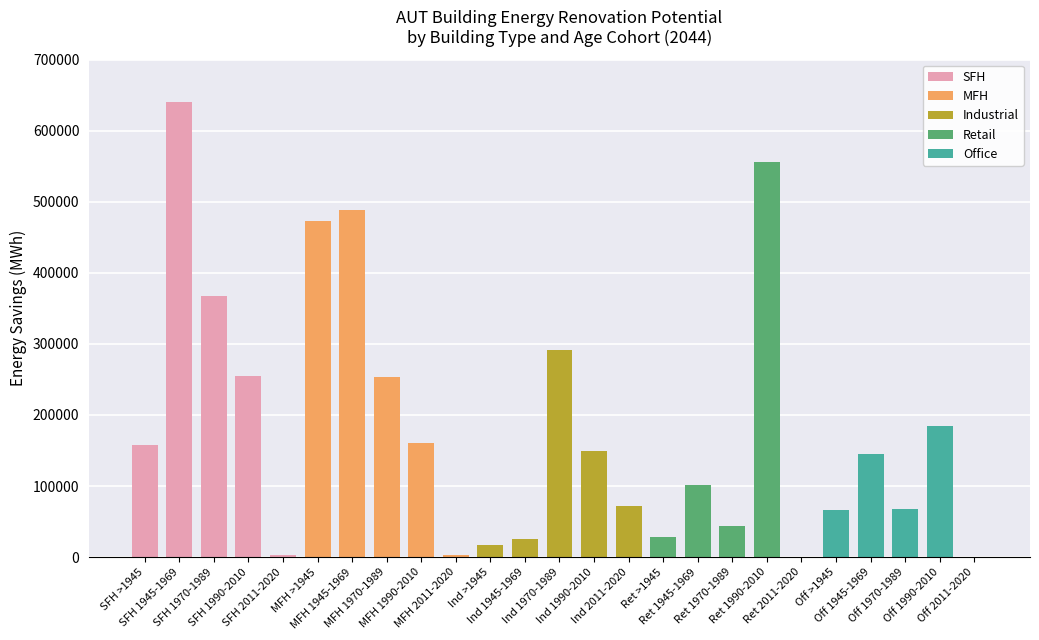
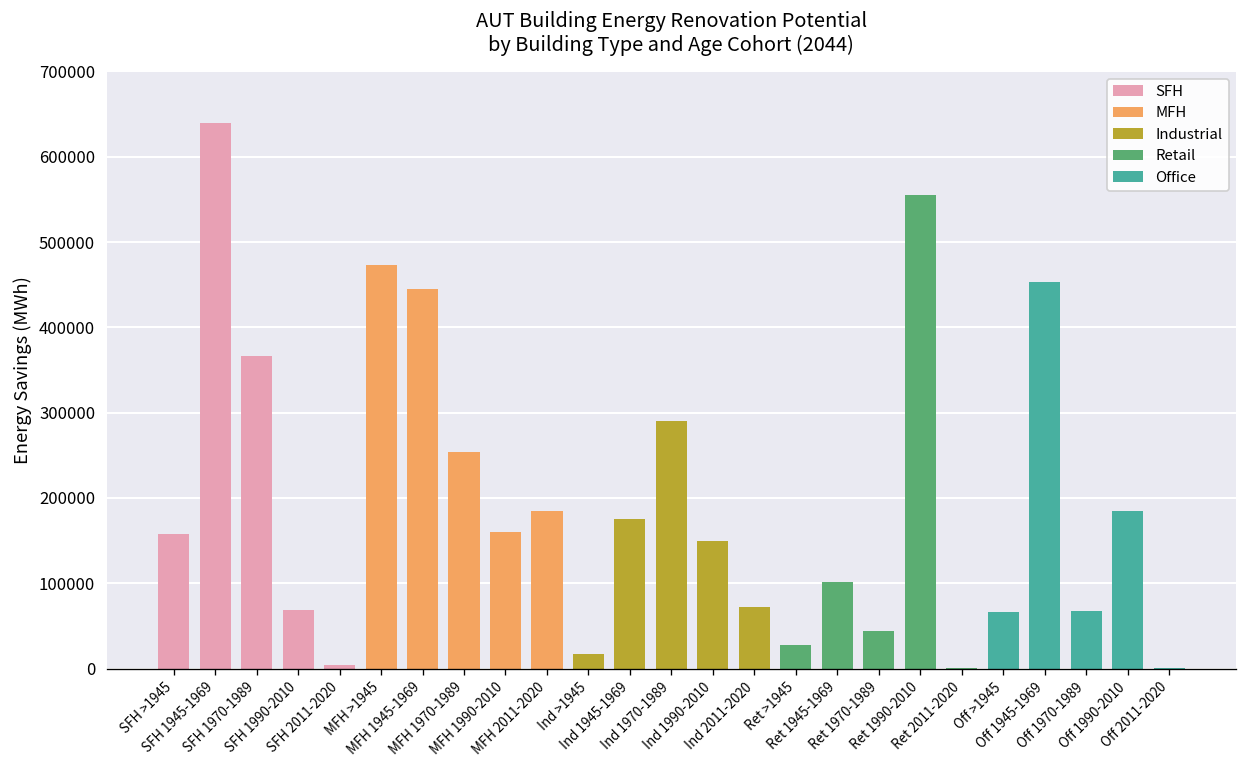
SFH 1990-2010: 250000 -> 70000
MFH 1945-1969: 490000 -> 440000
MFH 2011-2020: 0 -> 190000
Ind 1945-1969: 30000 -> 180000
Off 1945-1969: 140000 -> 450000
